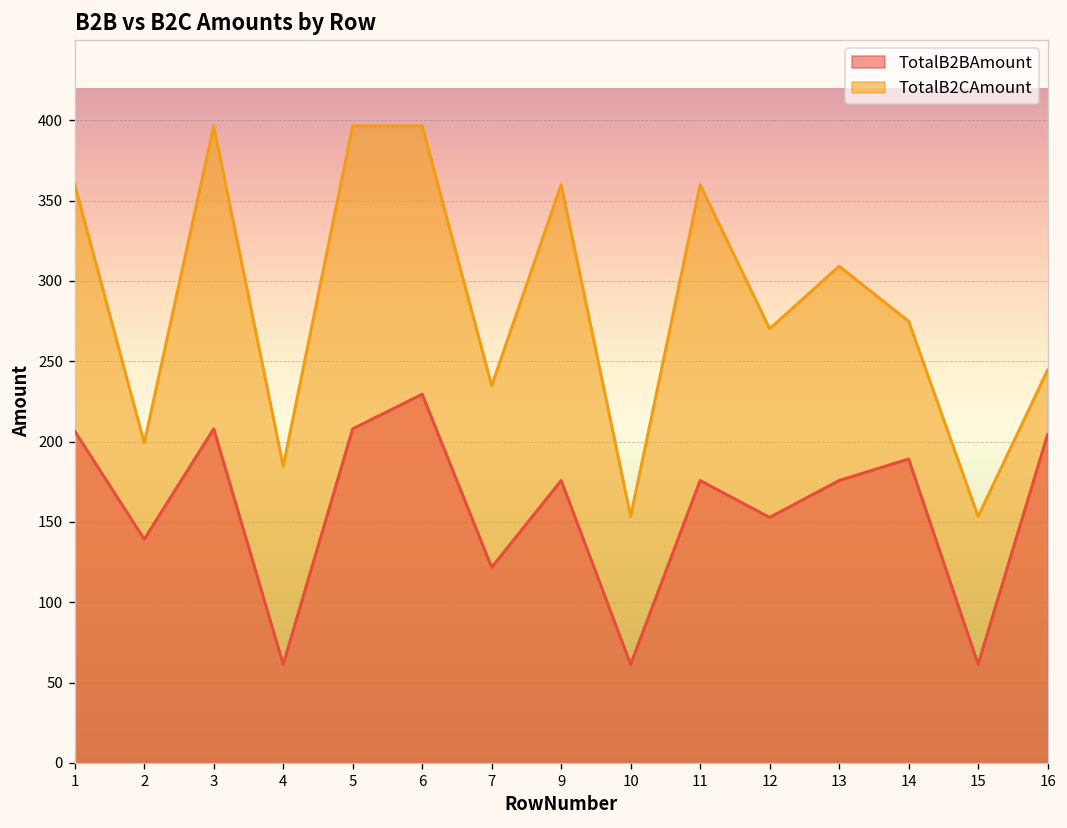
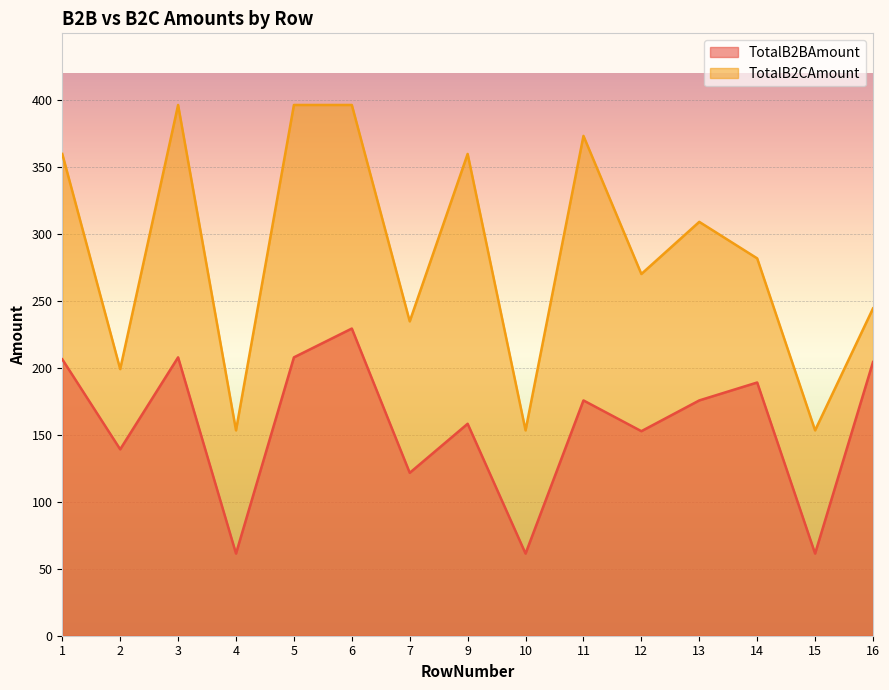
TotalB2CAmount, 4: 185 -> 153
TotalB2BAmount, 9: 176 -> 158
TotalB2CAmount, 11: 360 -> 373
TotalB2CAmount, 14: 275 -> 282
